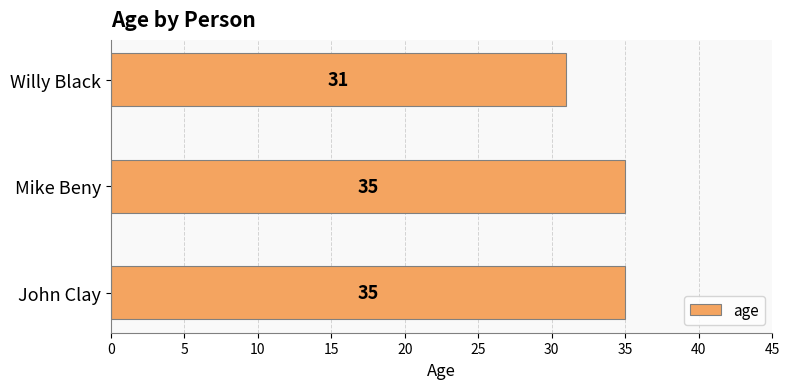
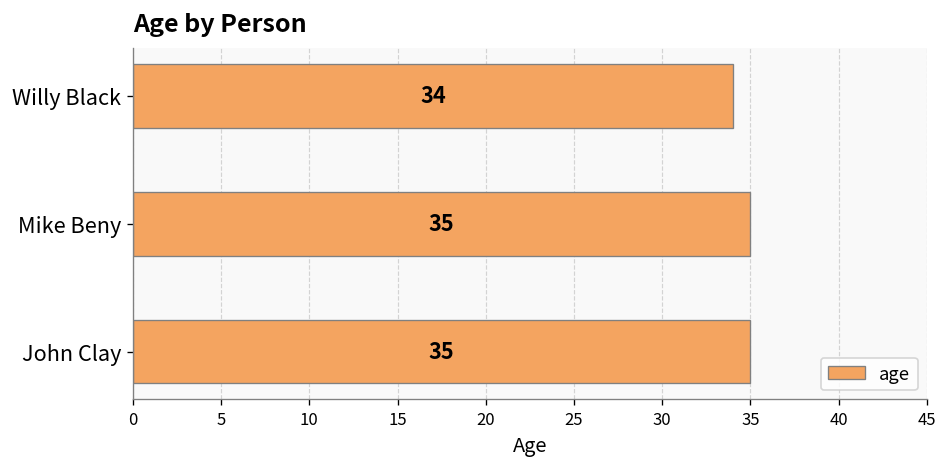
Willy Black: 31 -> 34
